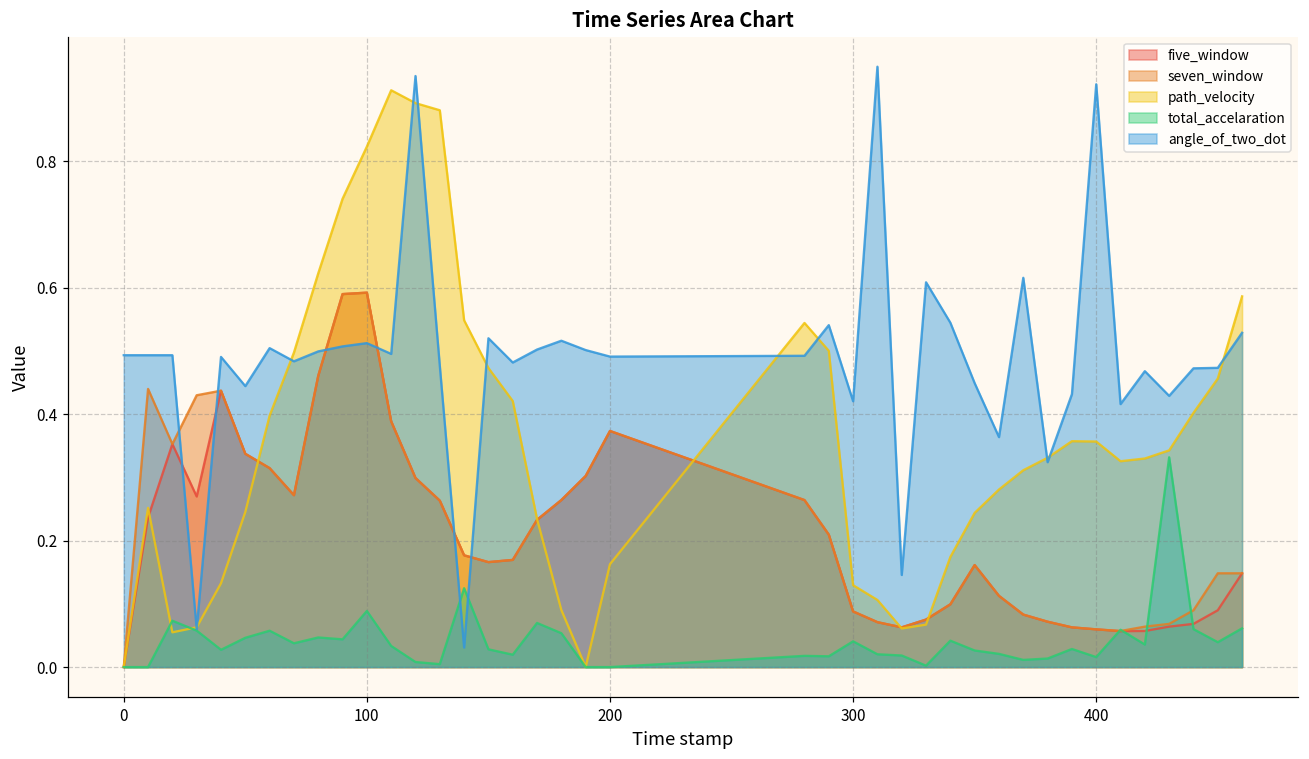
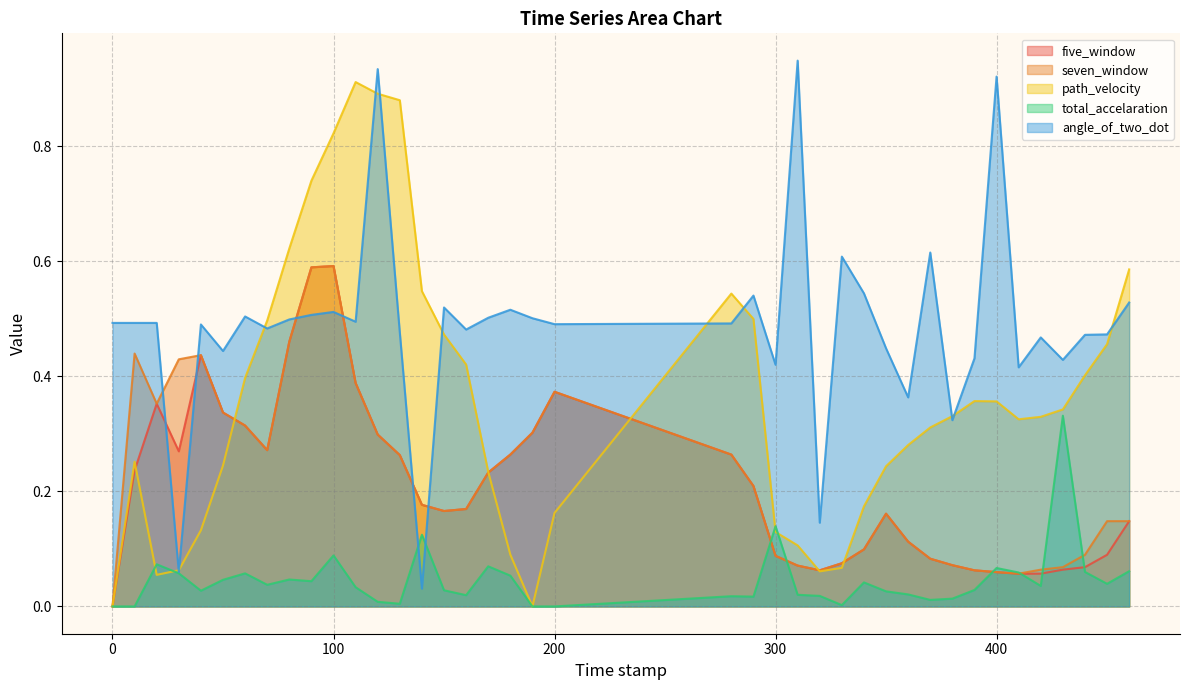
total_accelaration, 300: 0.04 -> 0.14
total_accelaration, 400: 0.02 -> 0.07
